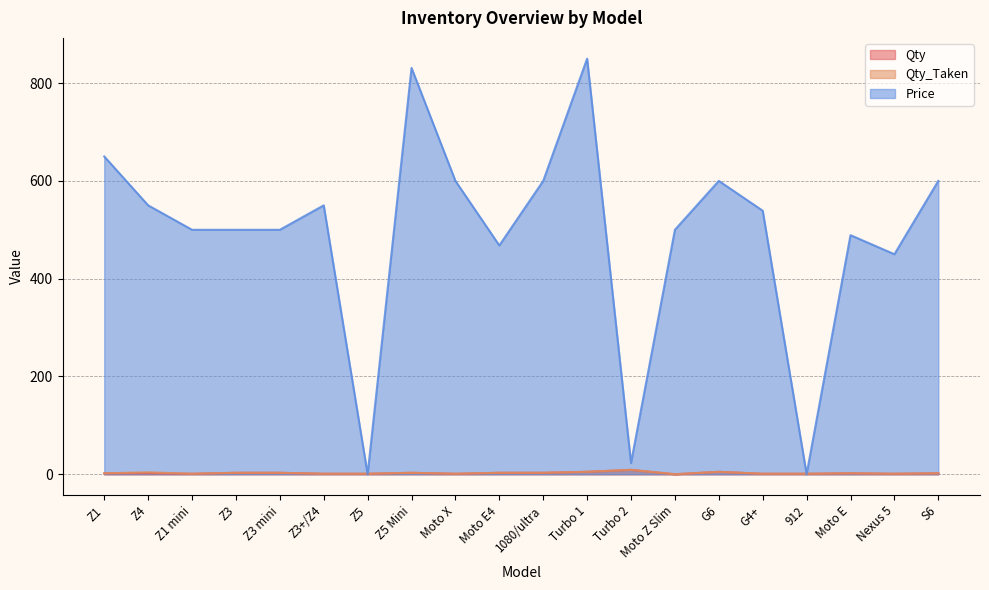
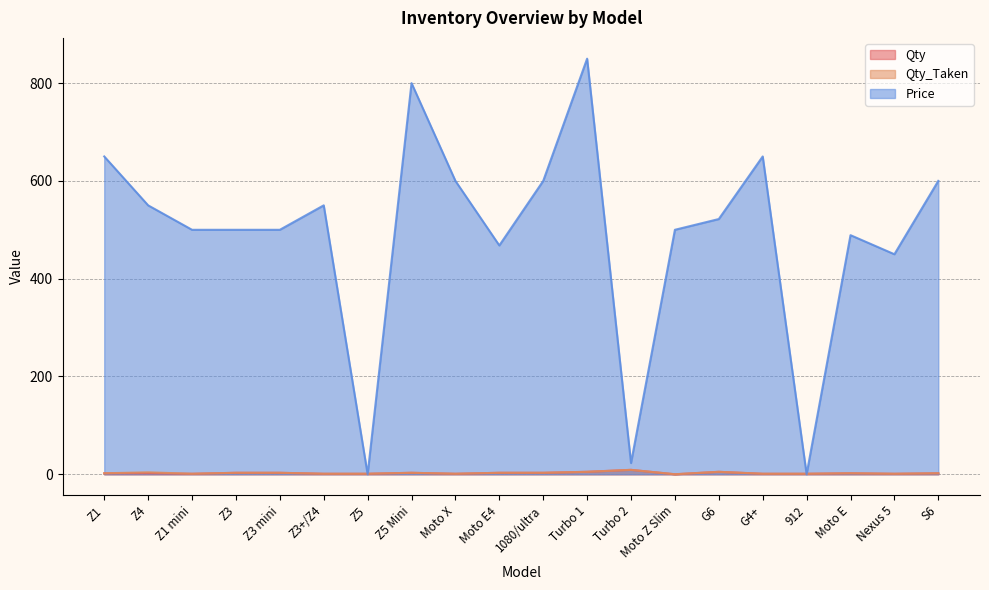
Price, Z5 Mini: 830 -> 800
Price, G6: 600 -> 520
Price, G4+: 540 -> 650
